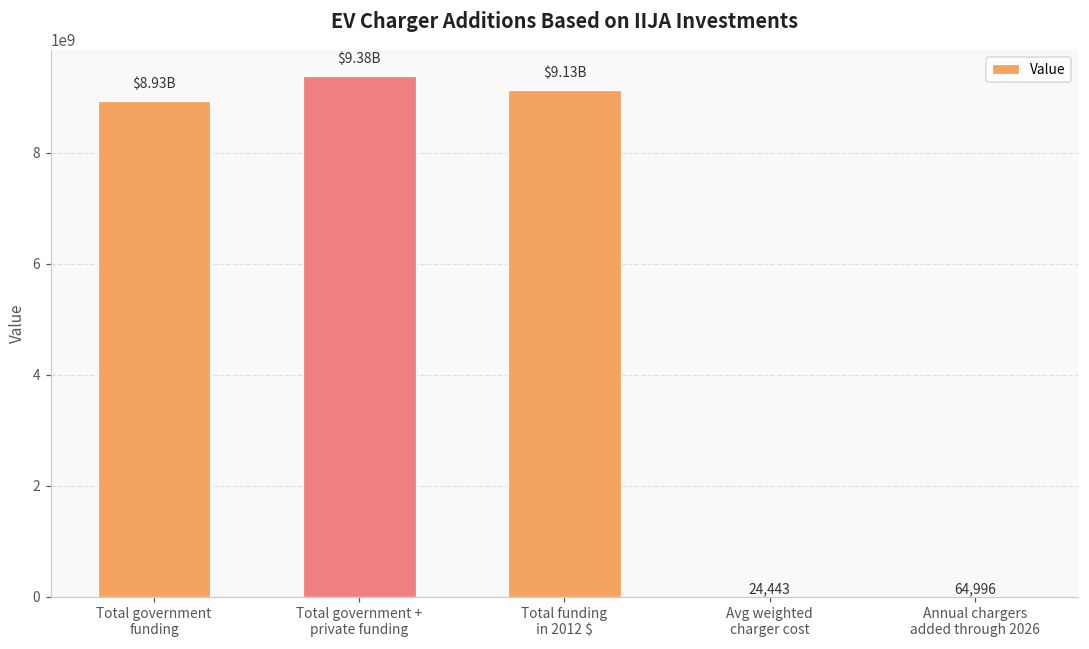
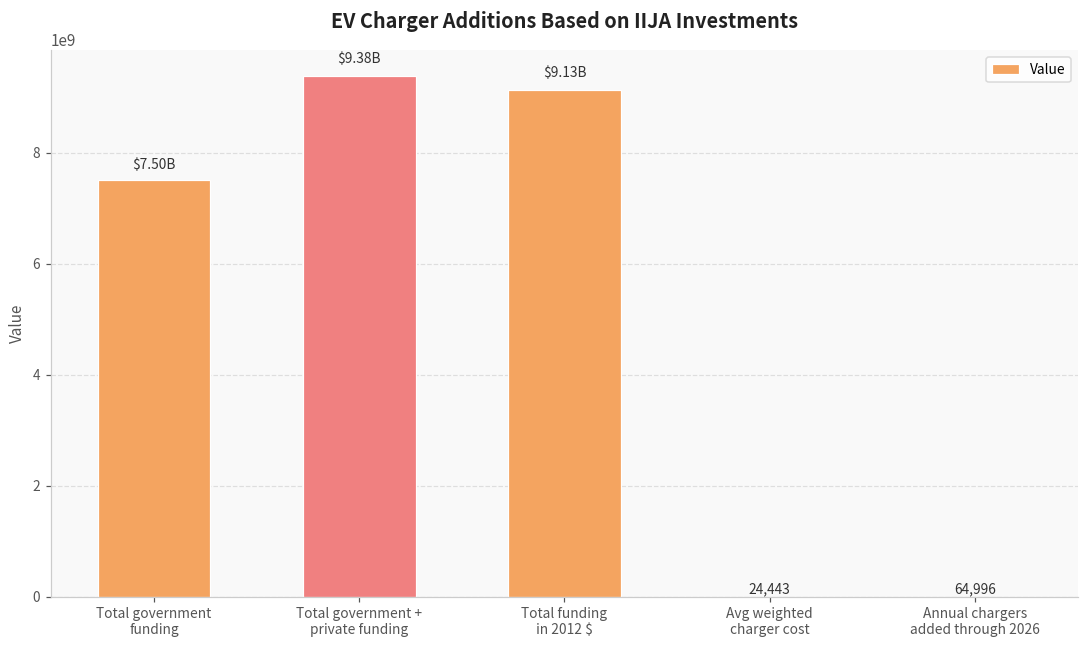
Total government funding: $8.93B -> $7.50B
